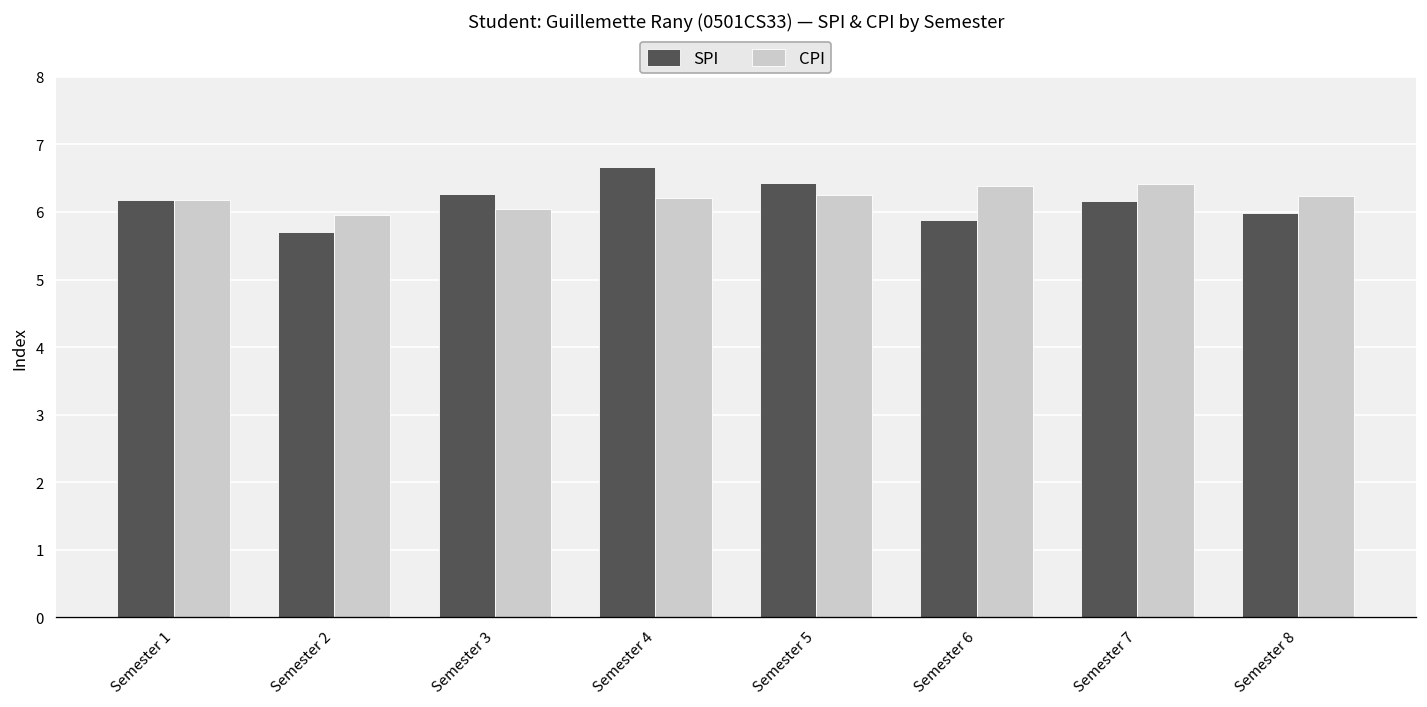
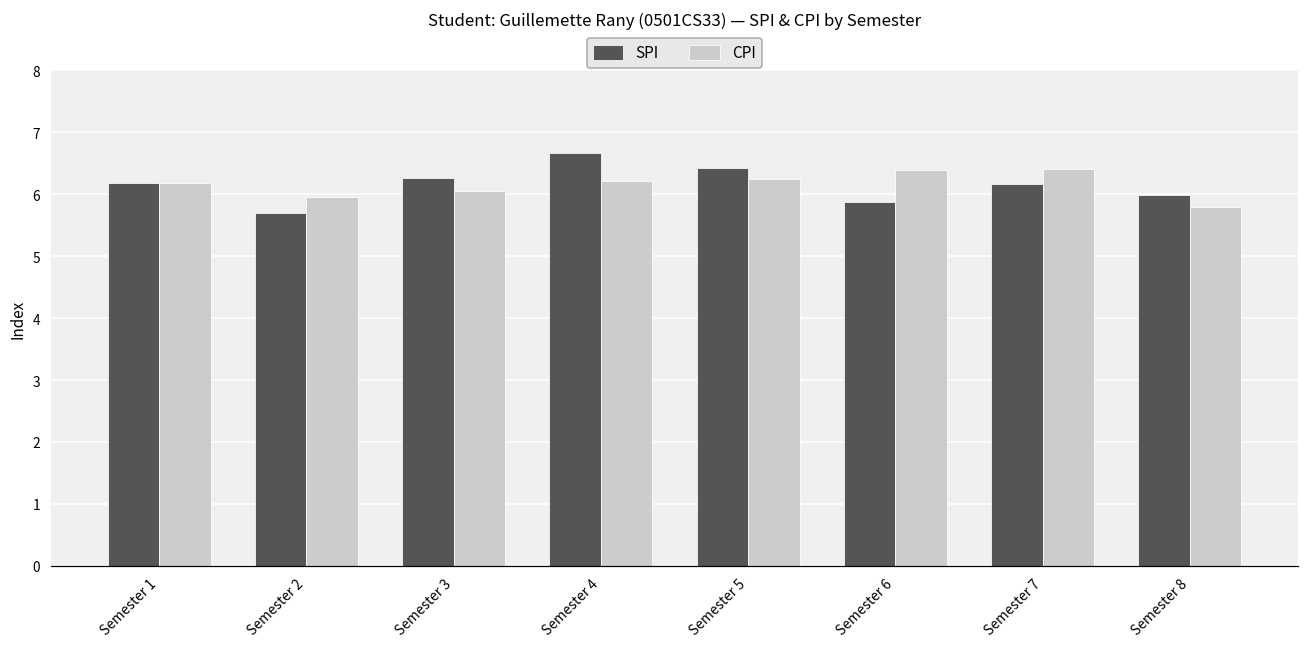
CPI, Semester 8: 6.2 -> 5.8
